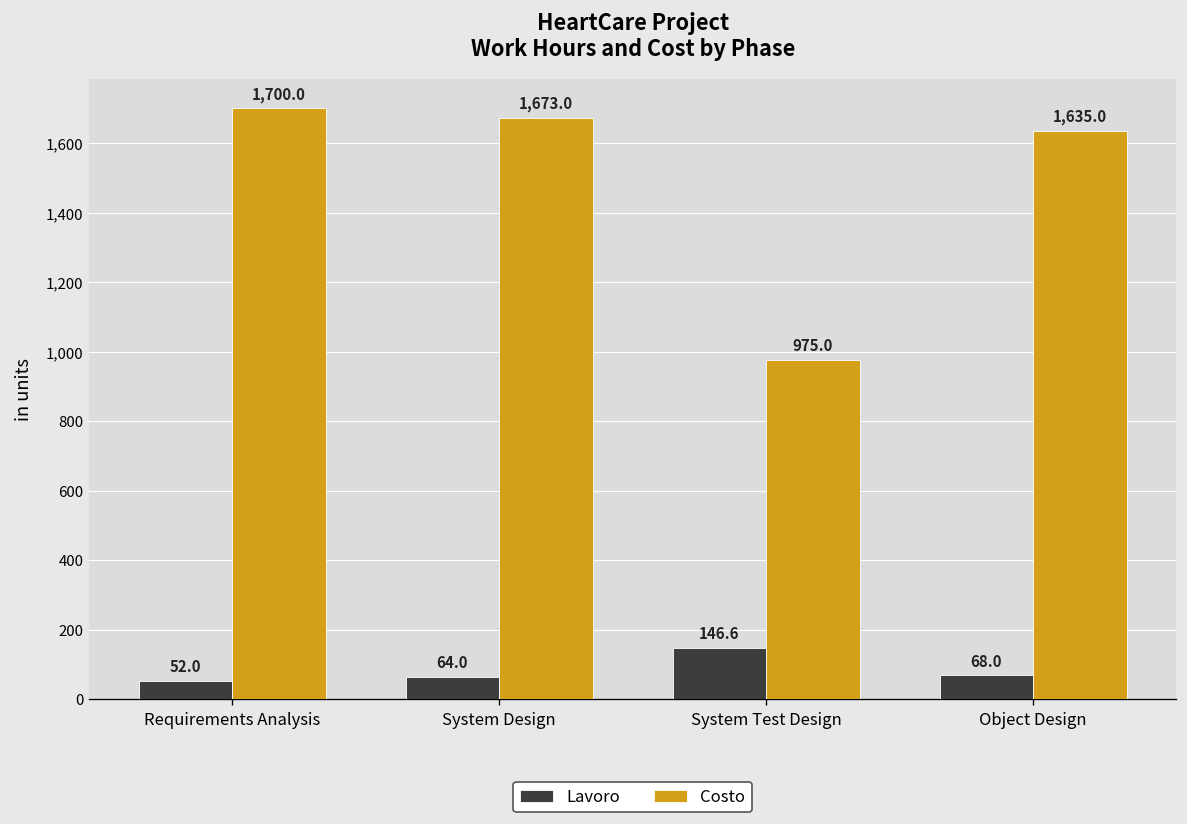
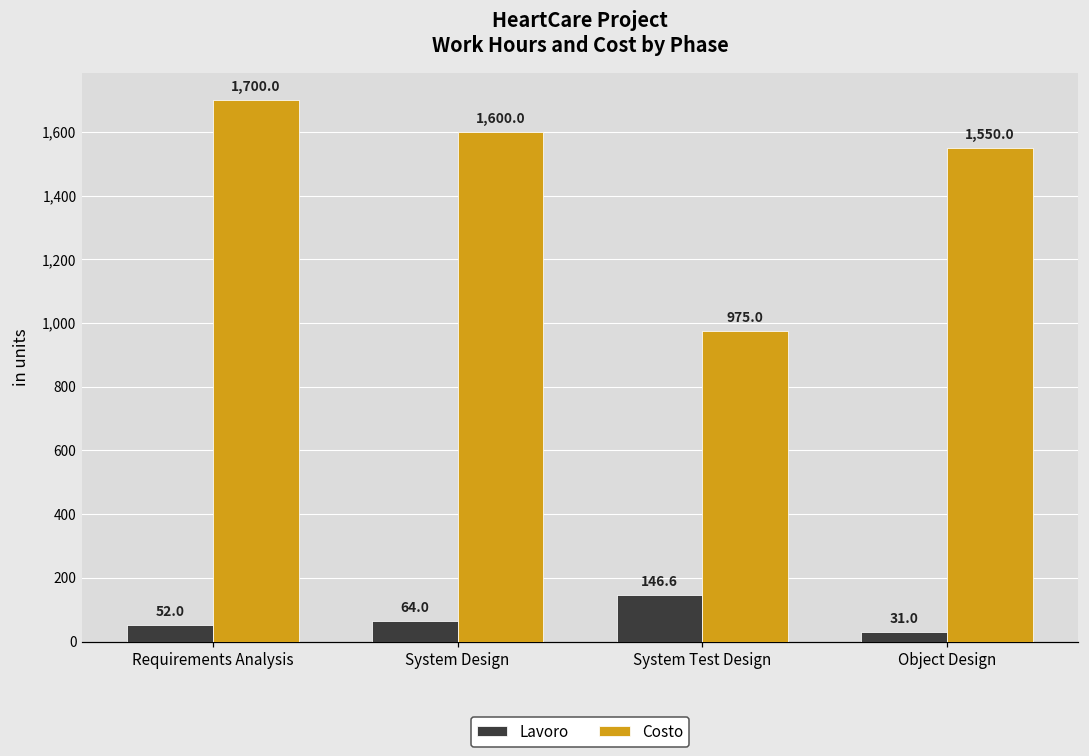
Costo, System Design: 1,673.0 -> 1,600.0
Lavoro, Object Design: 68.0 -> 31.0
Costo, Object Design: 1,635.0 -> 1,550.0
